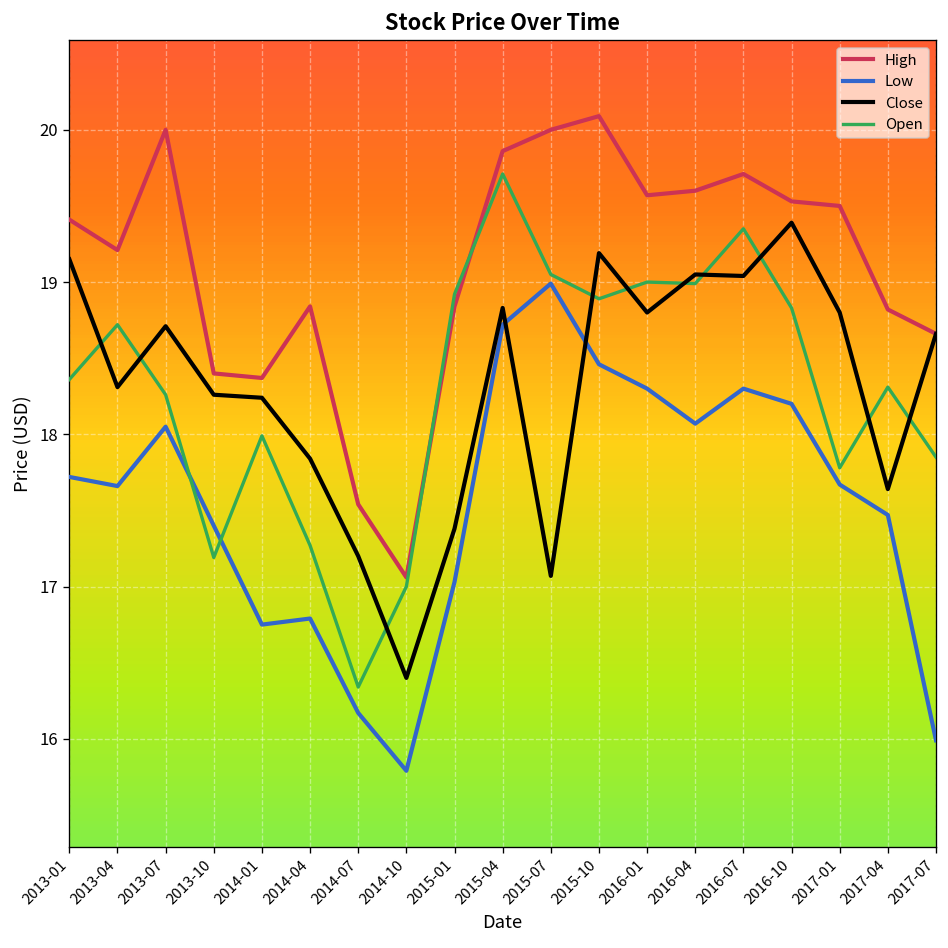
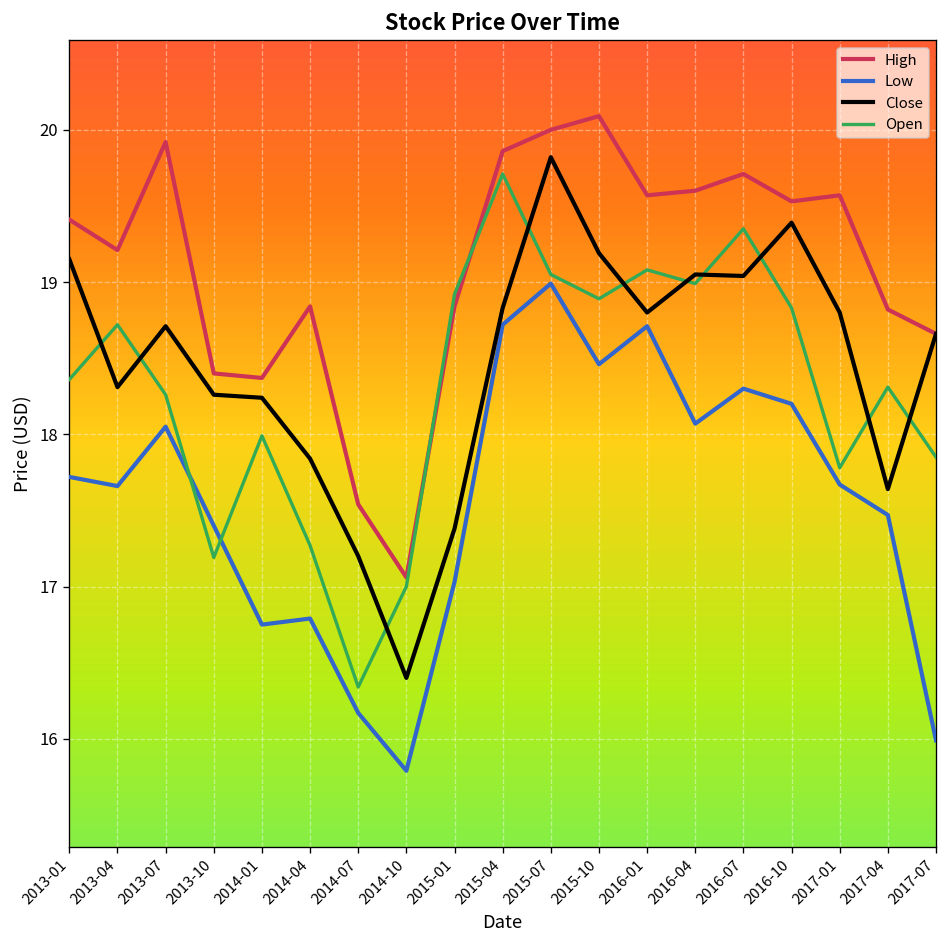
High, 2013-07: 20.00 -> 19.92
Close, 2015-07: 17.07 -> 19.82
Low, 2016-01: 18.30 -> 18.71
Open, 2016-01: 19.00 -> 19.08
High, 2017-01: 19.50 -> 19.57
